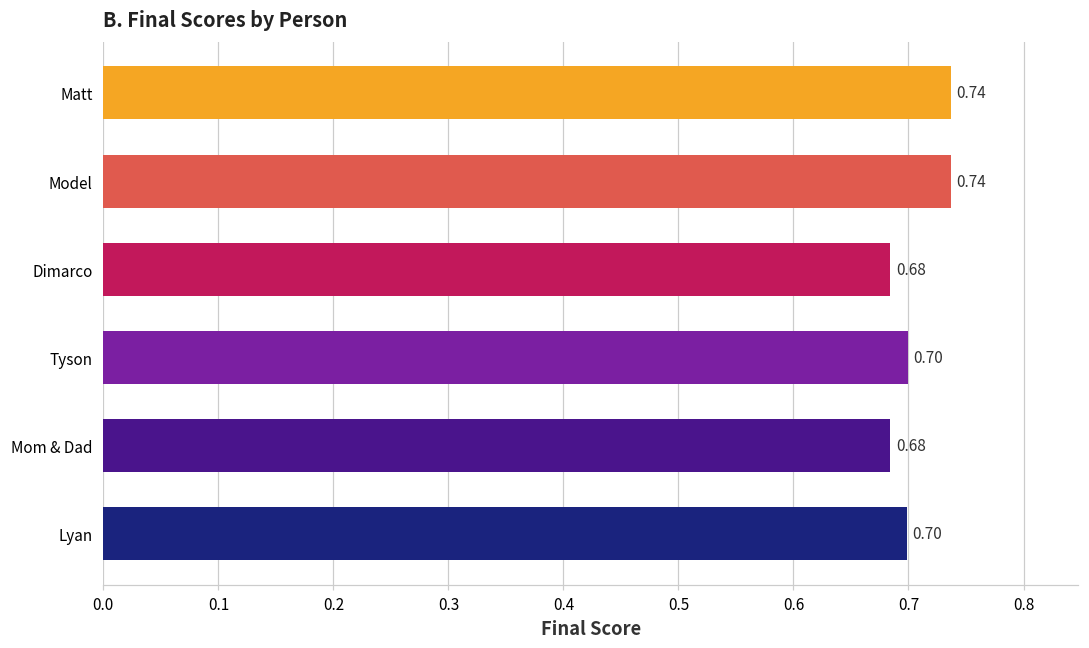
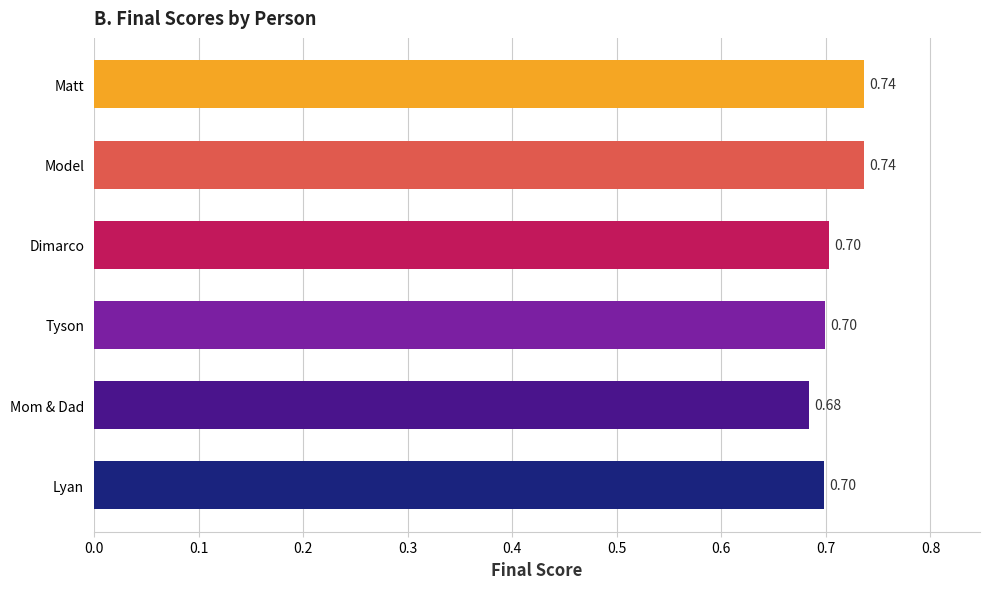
Dimarco: 0.68 -> 0.70
